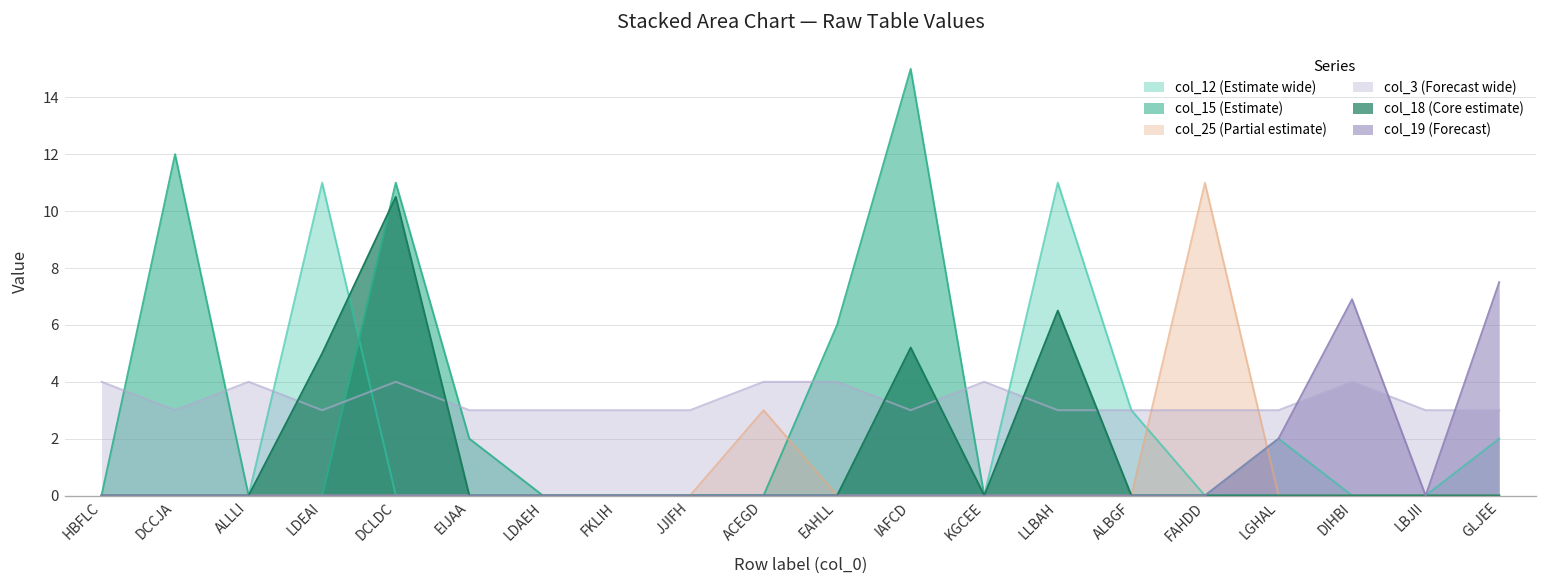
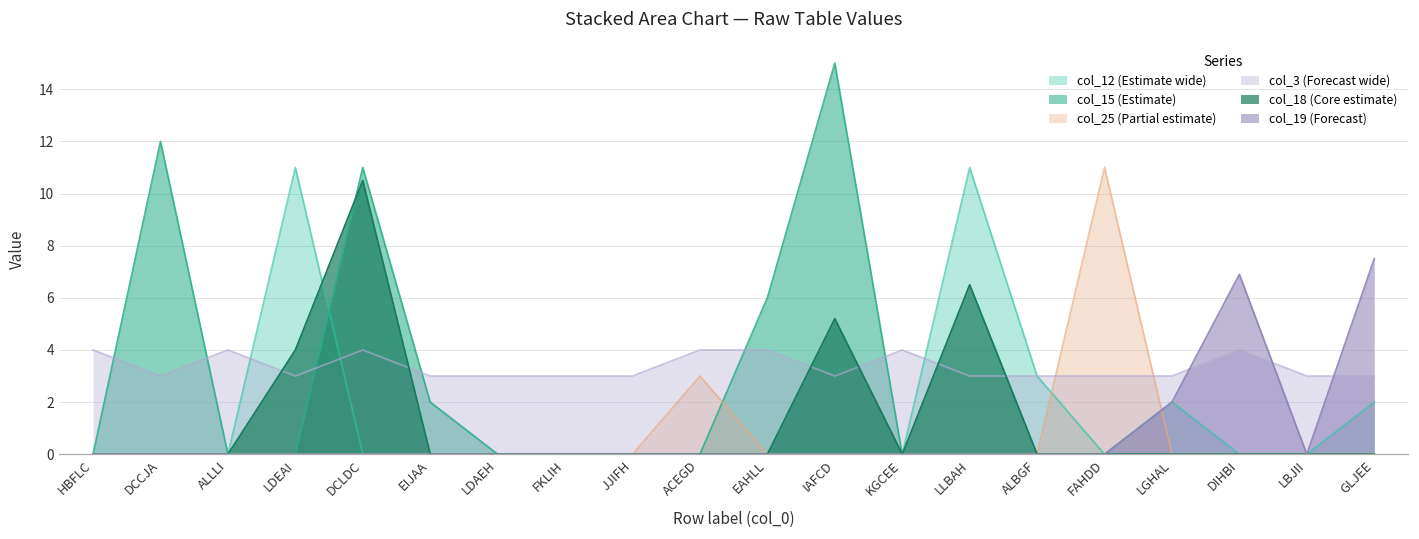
col_18 (Core estimate), LDEAI: 5 -> 4
